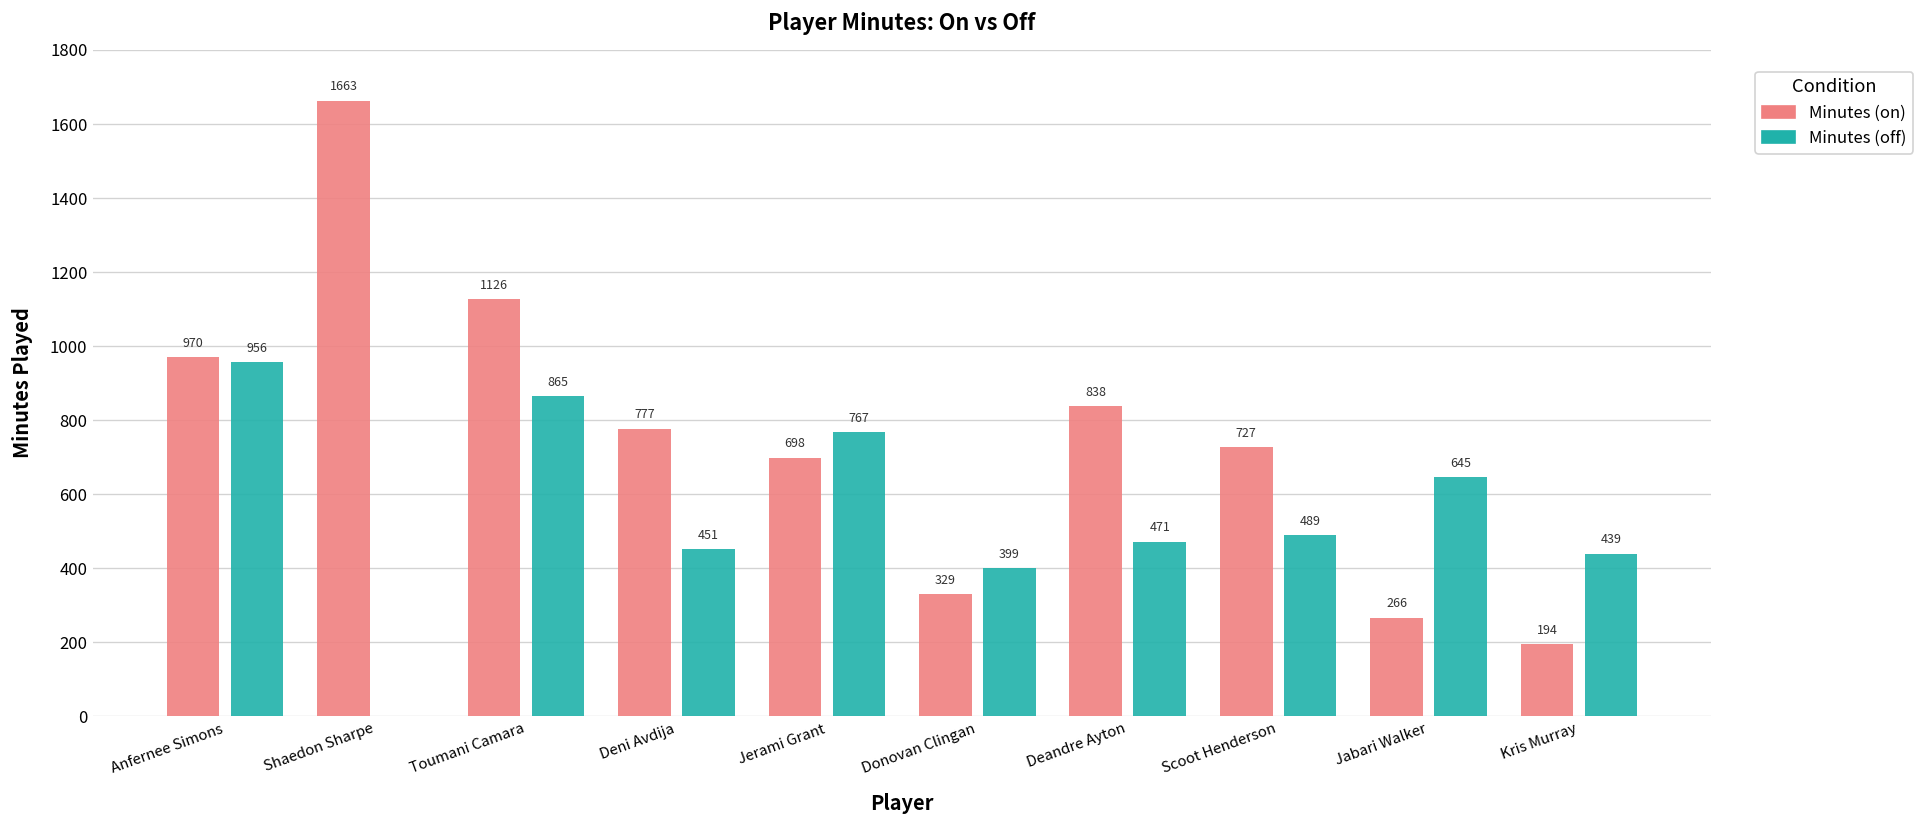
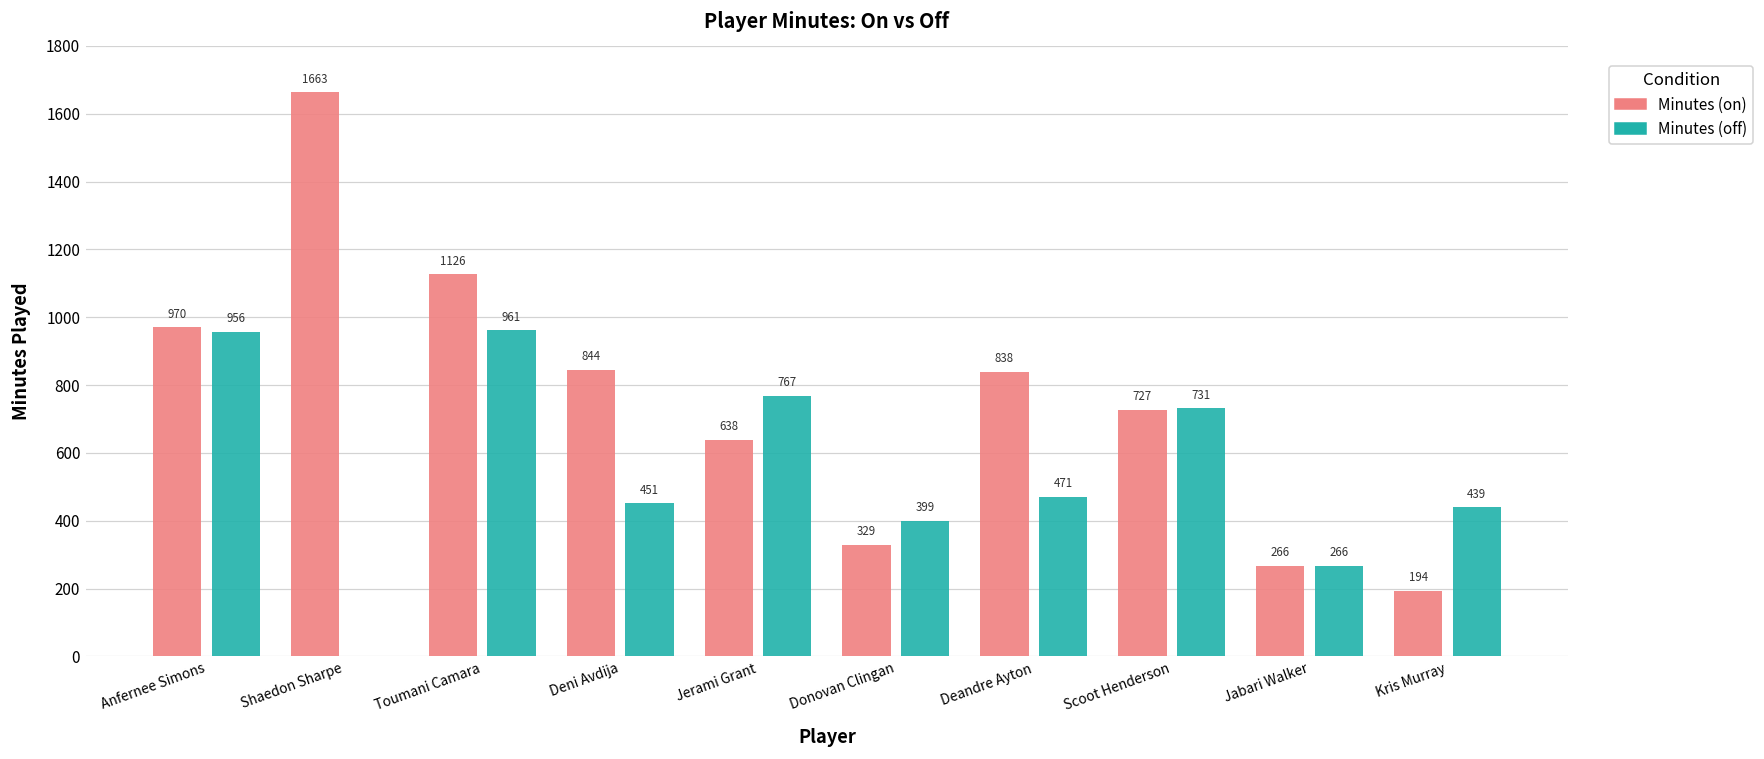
Minutes (off), Toumani Camara: 865 -> 961
Minutes (on), Deni Avdija: 777 -> 844
Minutes (on), Jerami Grant: 698 -> 638
Minutes (off), Scoot Henderson: 489 -> 731
Minutes (off), Jabari Walker: 645 -> 266
